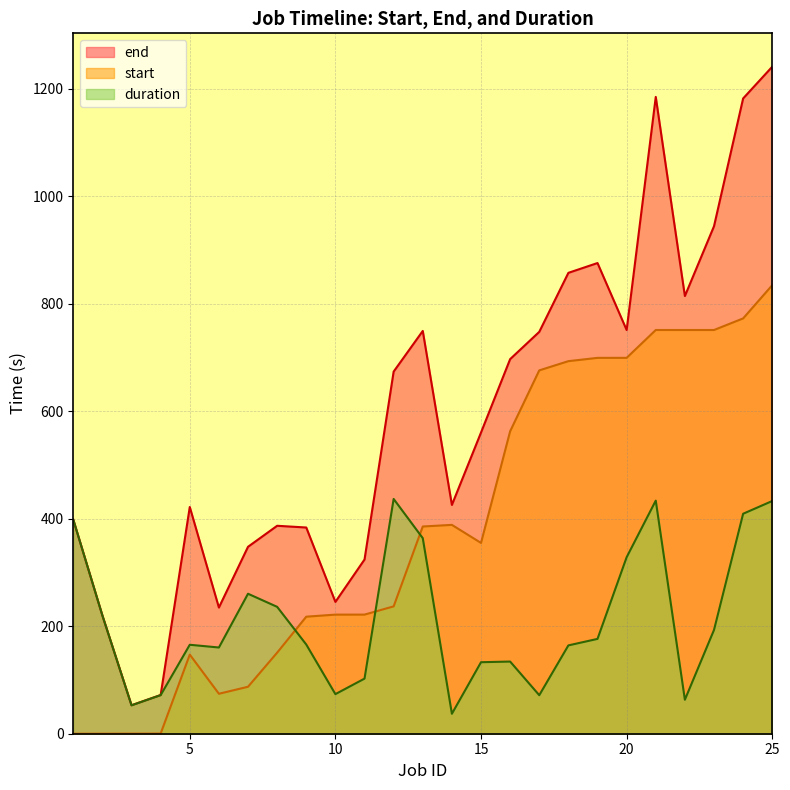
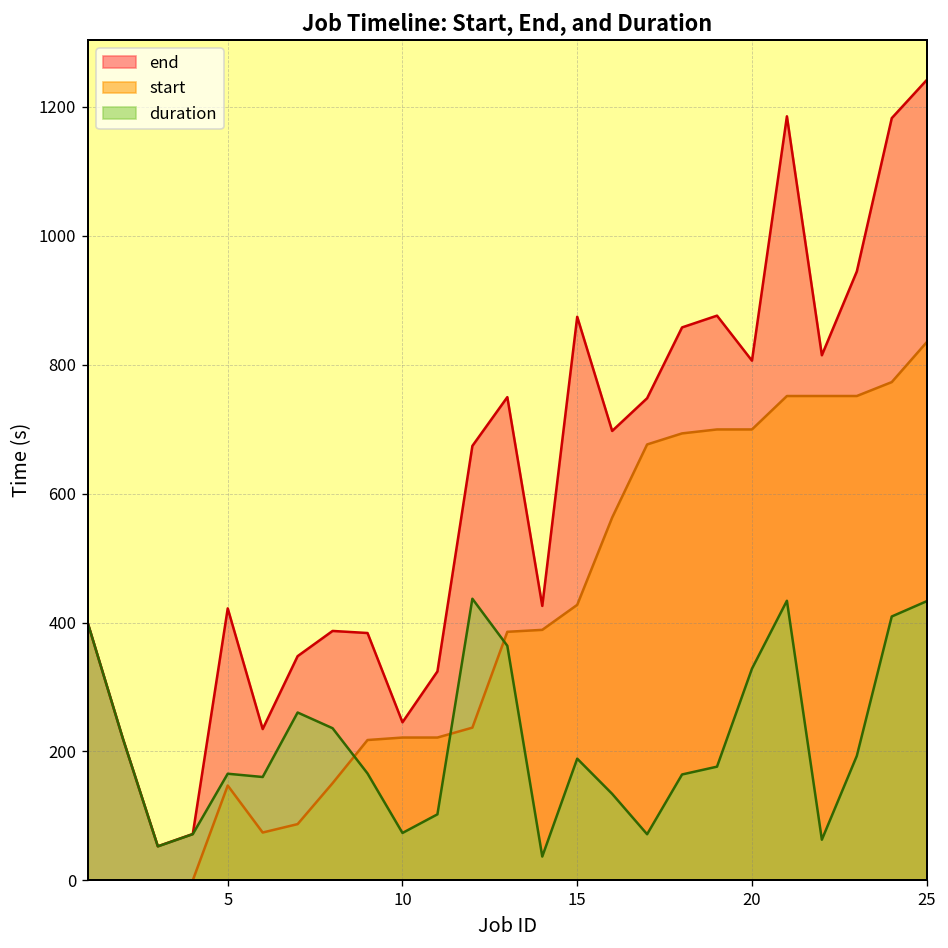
end, 15: 560 -> 870
start, 15: 360 -> 430
duration, 15: 130 -> 190
end, 20: 750 -> 810
